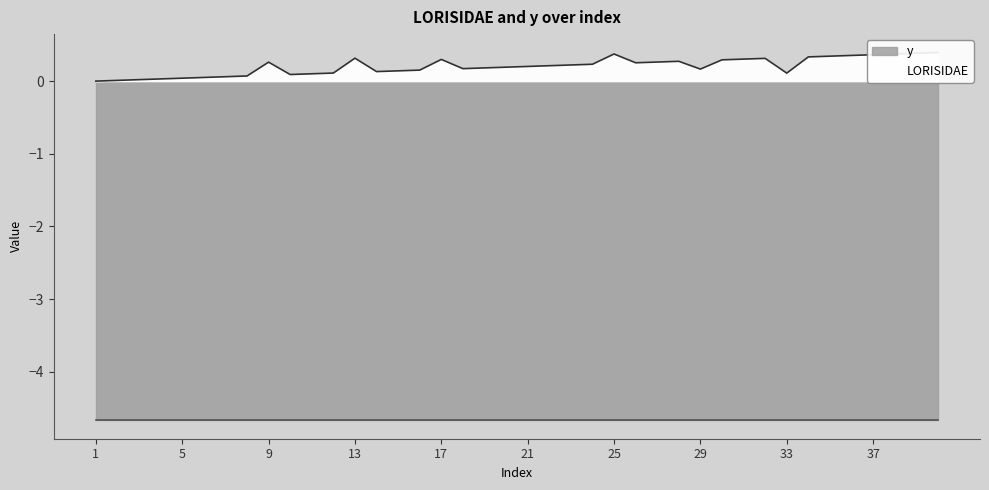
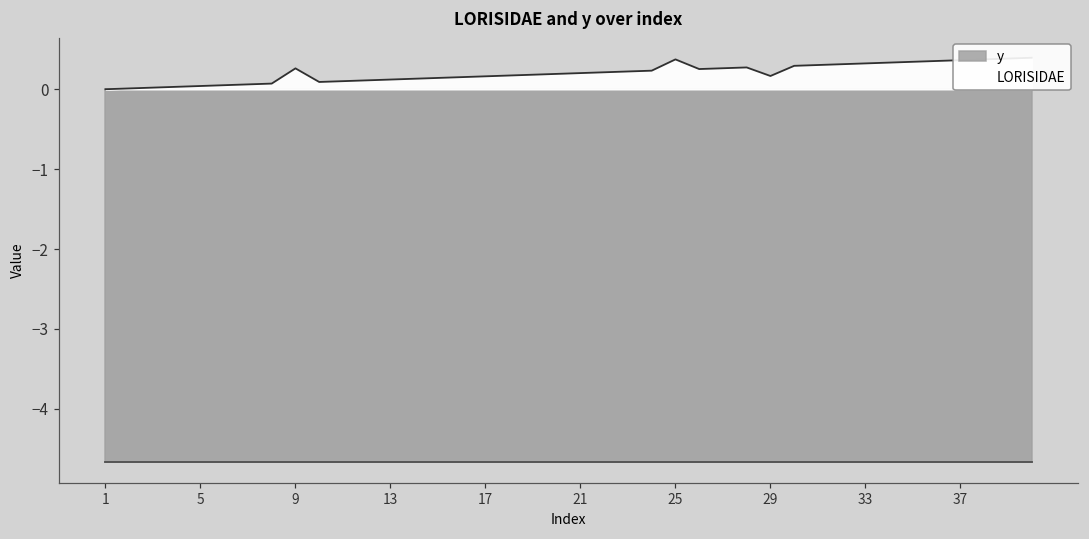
LORISIDAE, 13: 0.3 -> 0.1
LORISIDAE, 17: 0.3 -> 0.2
LORISIDAE, 33: 0.1 -> 0.3
